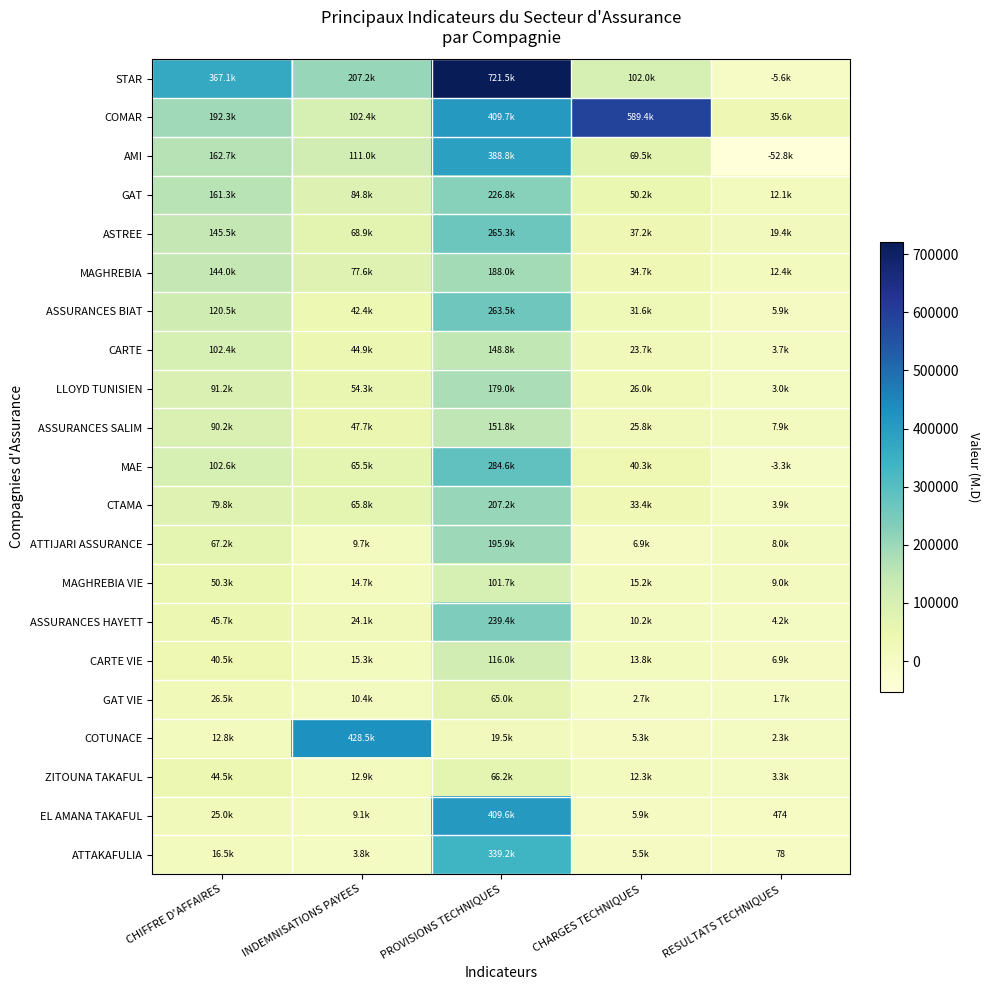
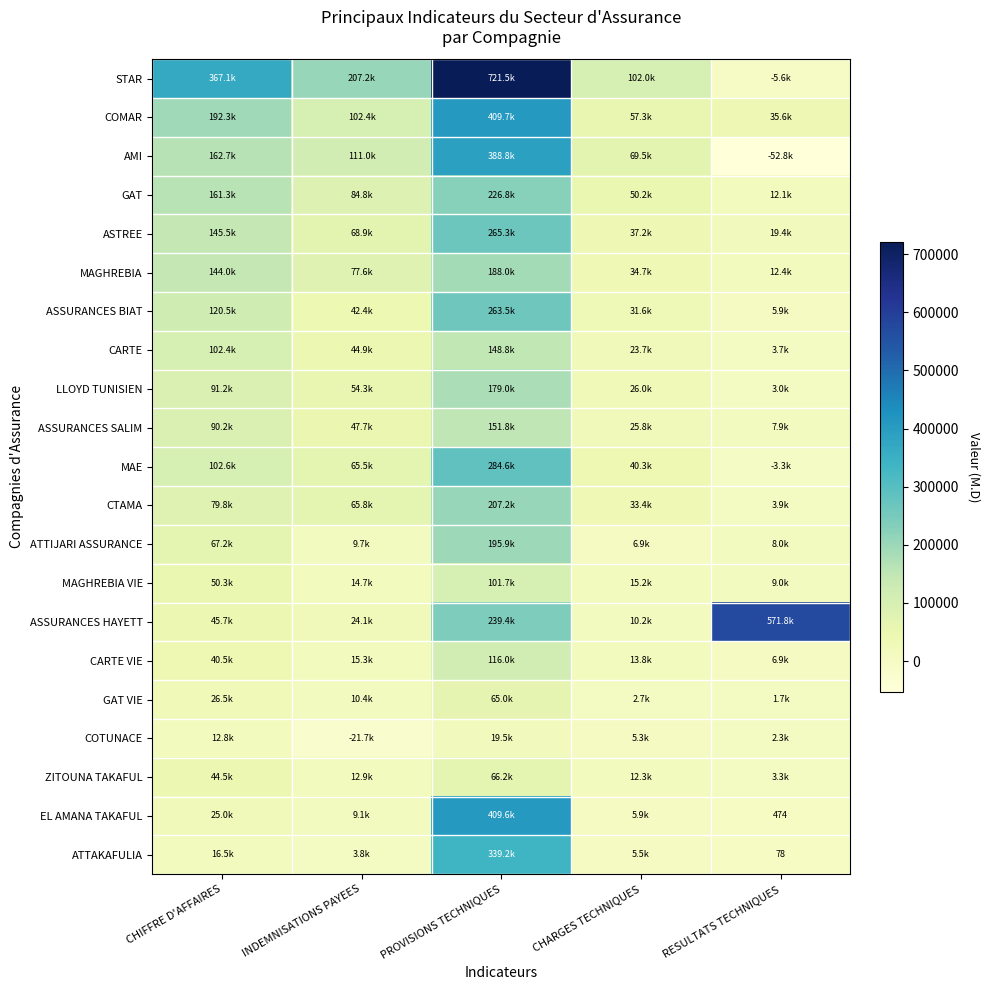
COMAR, CHARGES TECHNIQUES: 589.4k -> 57.3k
ASSURANCES HAYETT, RESULTATS TECHNIQUES: 4.2k -> 571.8k
COTUNACE, INDEMNISATIONS PAYEES: 428.5k -> -21.7k
